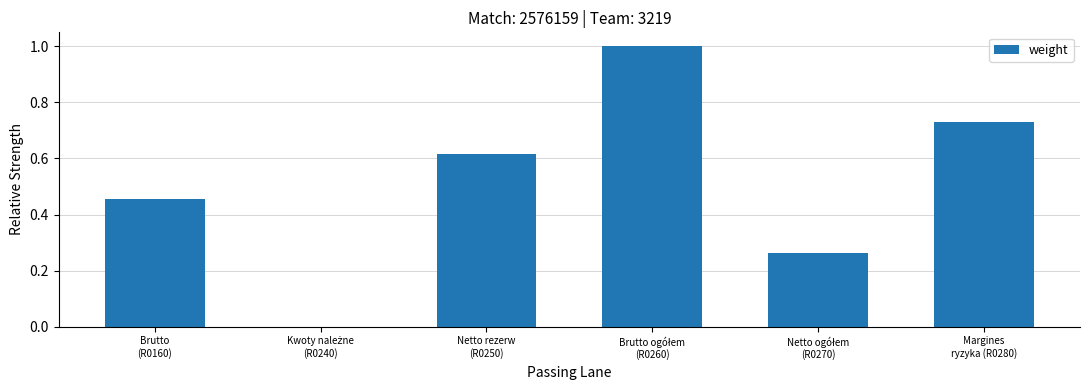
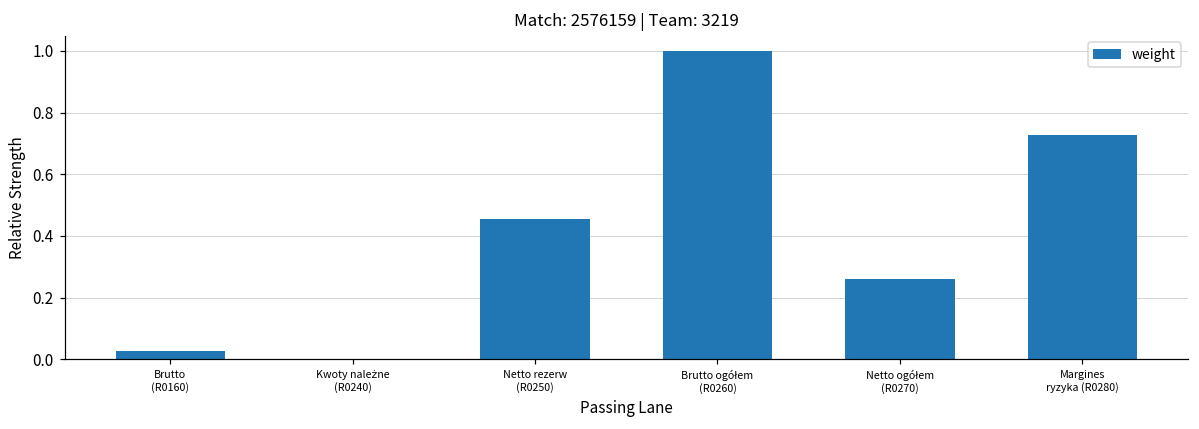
Brutto (R0160): 0.45 -> 0.03
Netto rezerw (R0250): 0.61 -> 0.45
